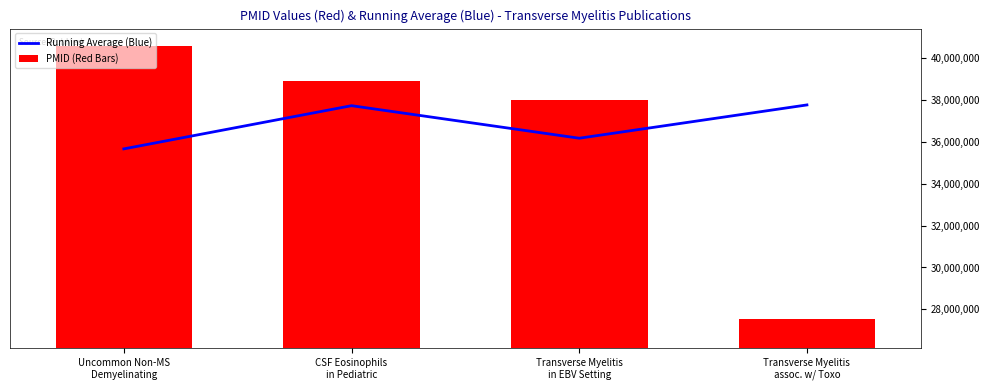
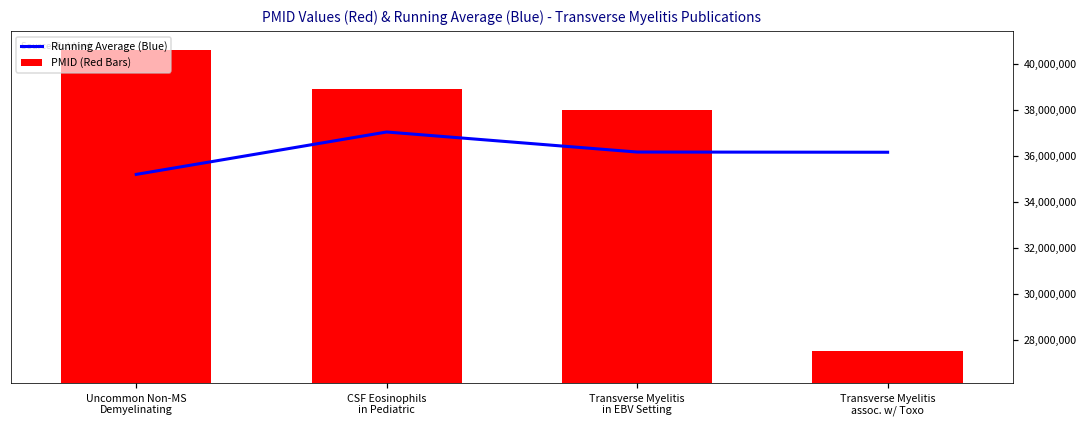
Running Average (Blue), Uncommon Non-MS Demyelinating: 35,700,000 -> 35,200,000
Running Average (Blue), CSF Eosinophils in Pediatric: 37,700,000 -> 37,000,000
Running Average (Blue), Transverse Myelitis assoc. w/ Toxo: 37,800,000 -> 36,200,000
